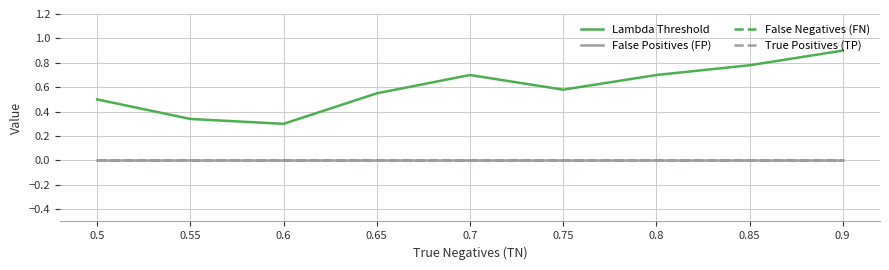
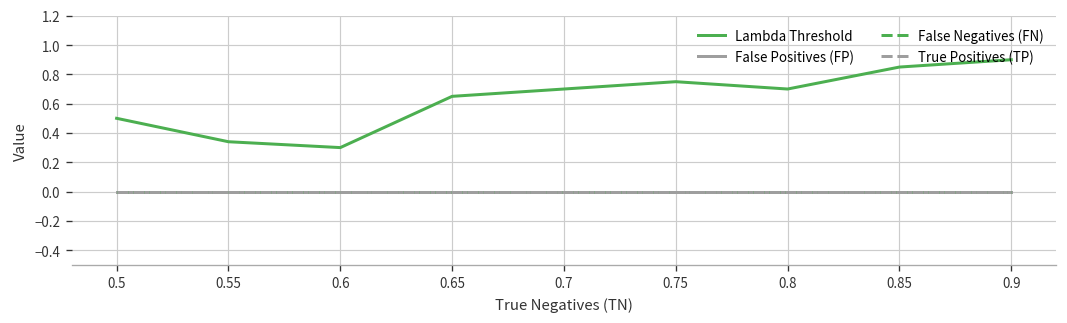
Lambda Threshold, 0.65: 0.55 -> 0.65
Lambda Threshold, 0.75: 0.58 -> 0.75
Lambda Threshold, 0.85: 0.78 -> 0.85
